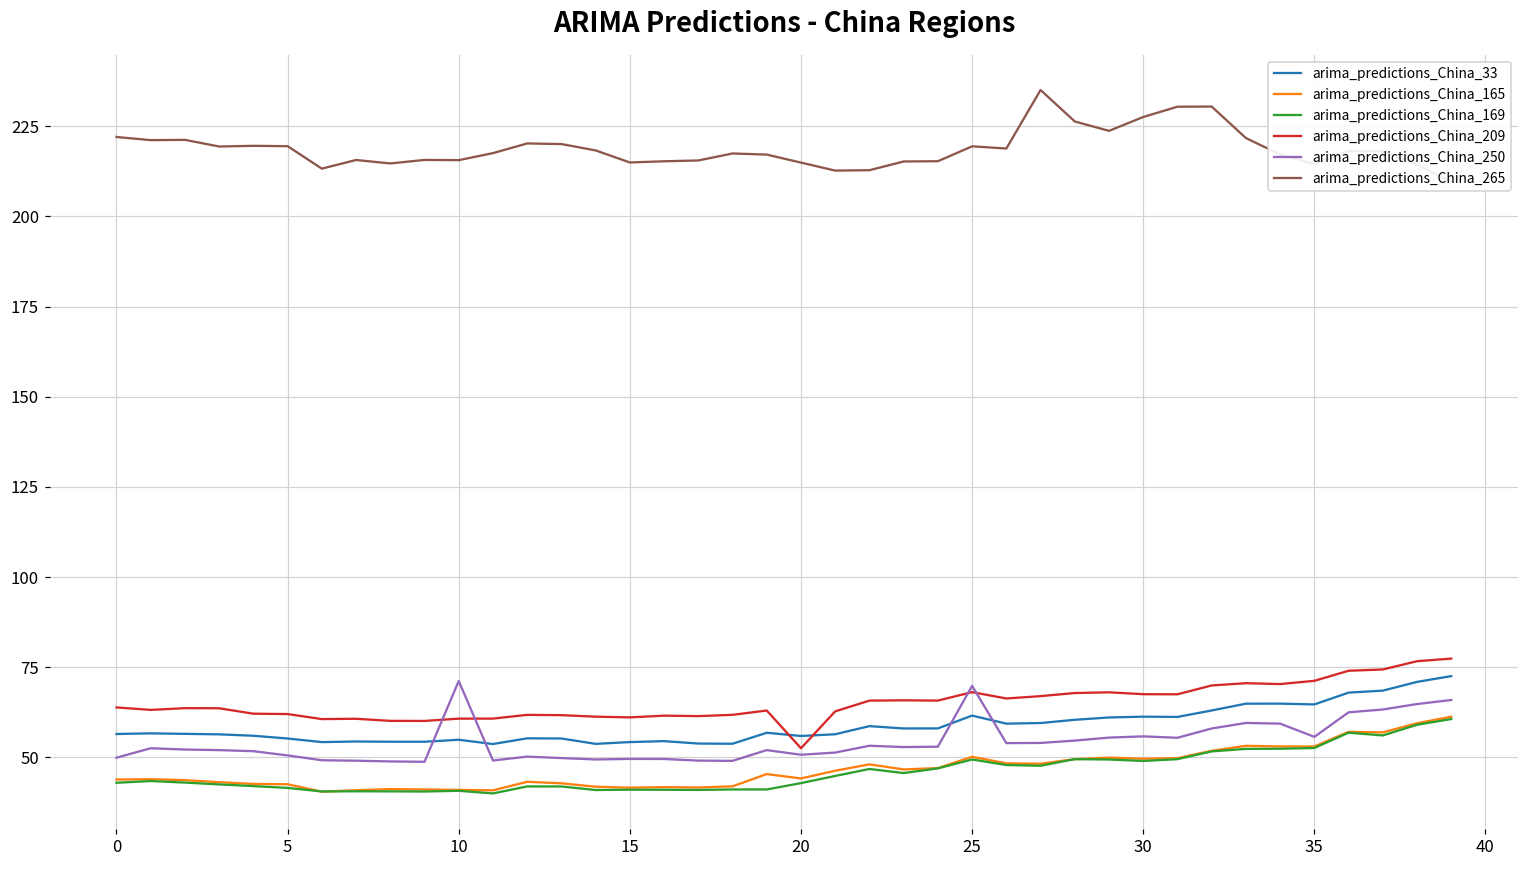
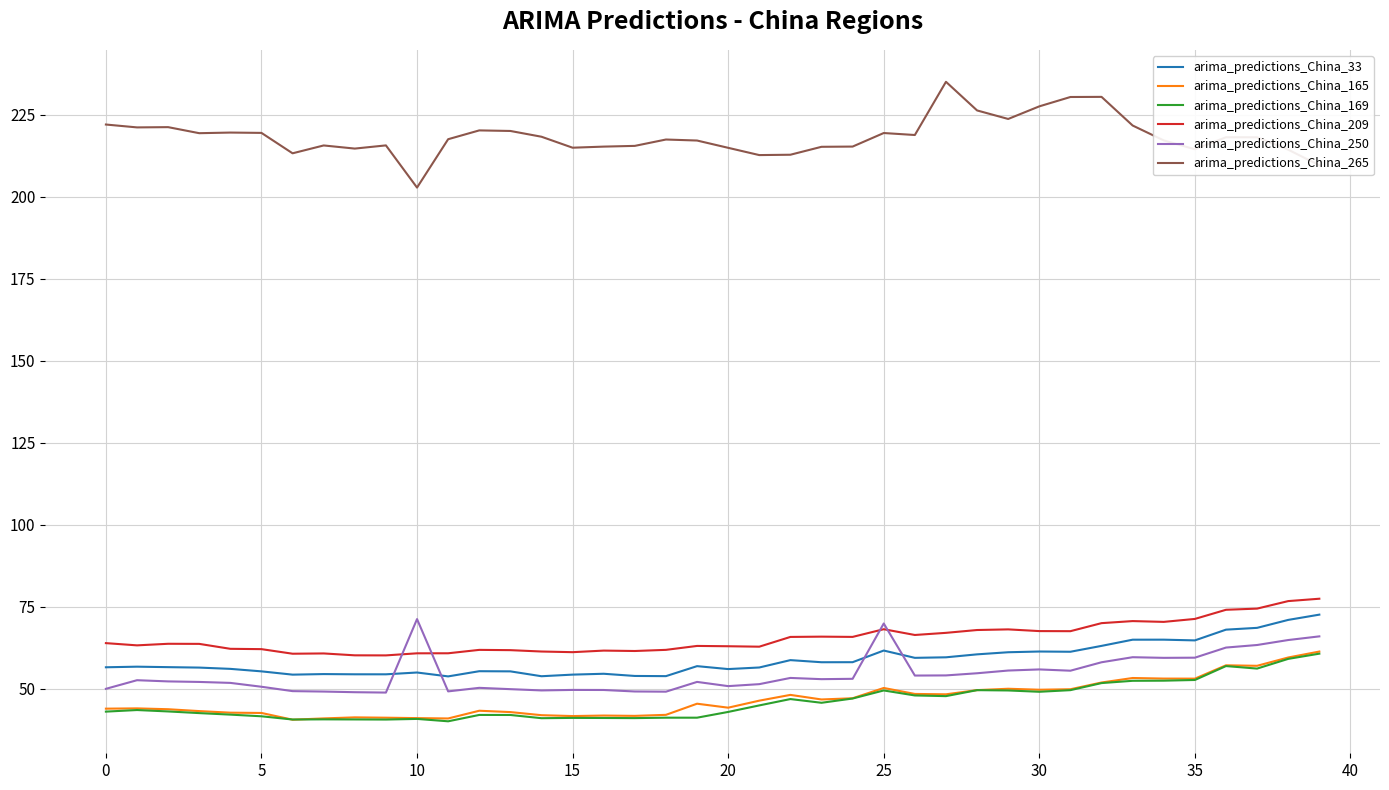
arima_predictions_China_265, 10: 216 -> 203
arima_predictions_China_209, 20: 53 -> 63
arima_predictions_China_250, 35: 56 -> 59
